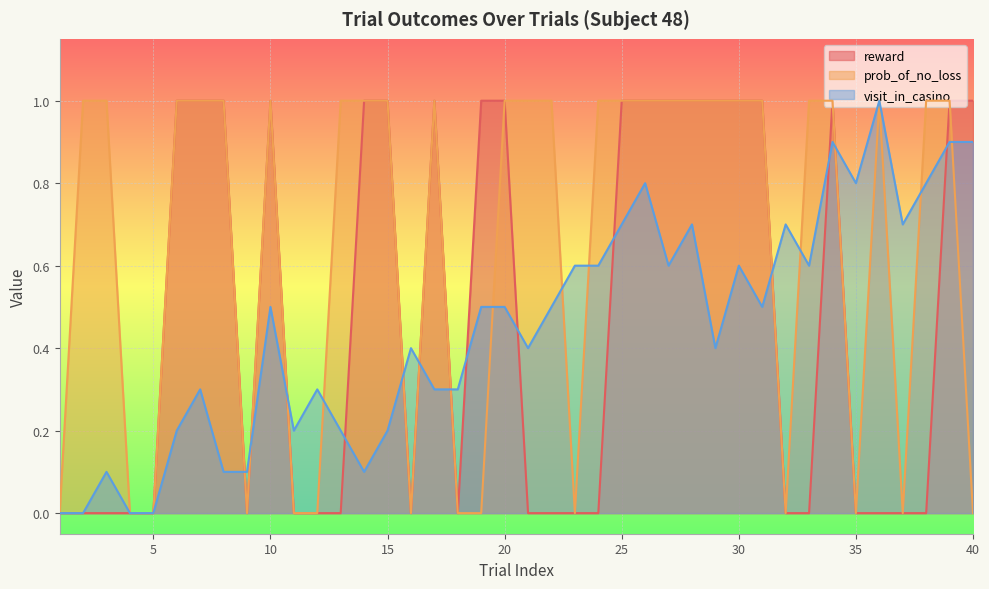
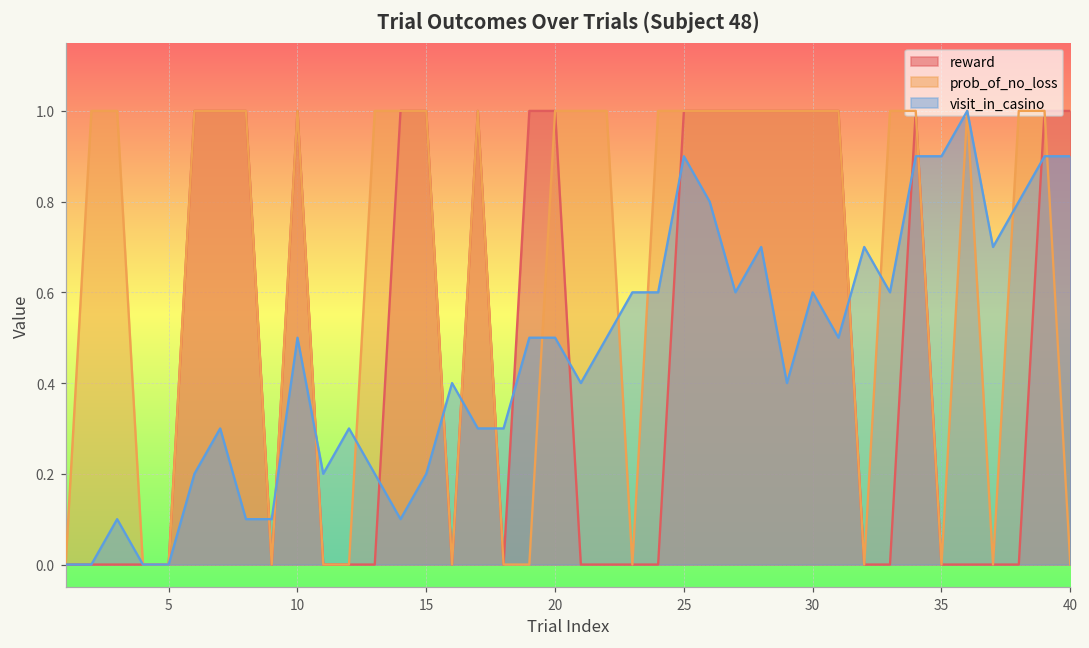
visit_in_casino, 25: 0.70 -> 0.90
visit_in_casino, 35: 0.80 -> 0.90
